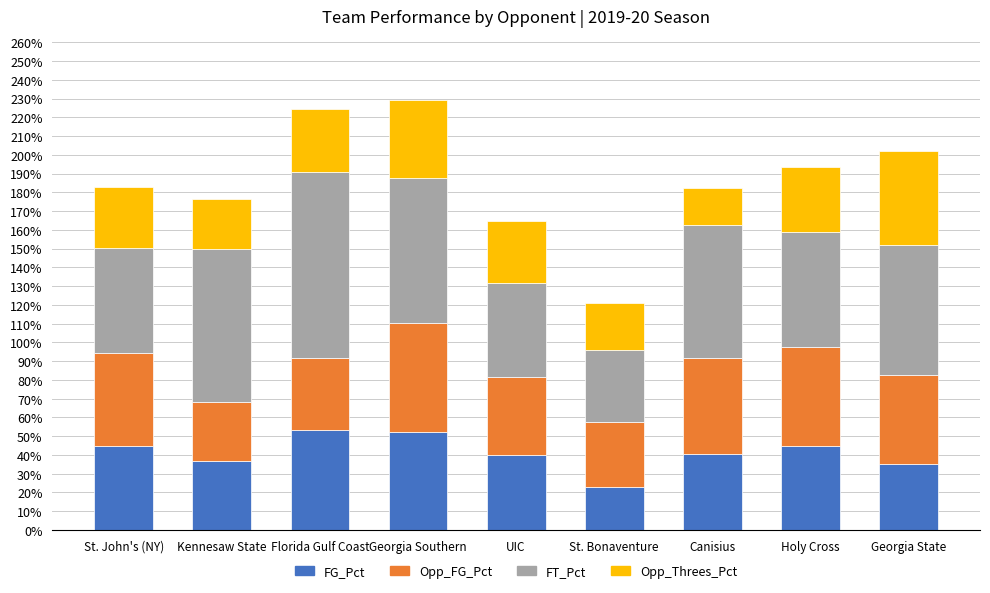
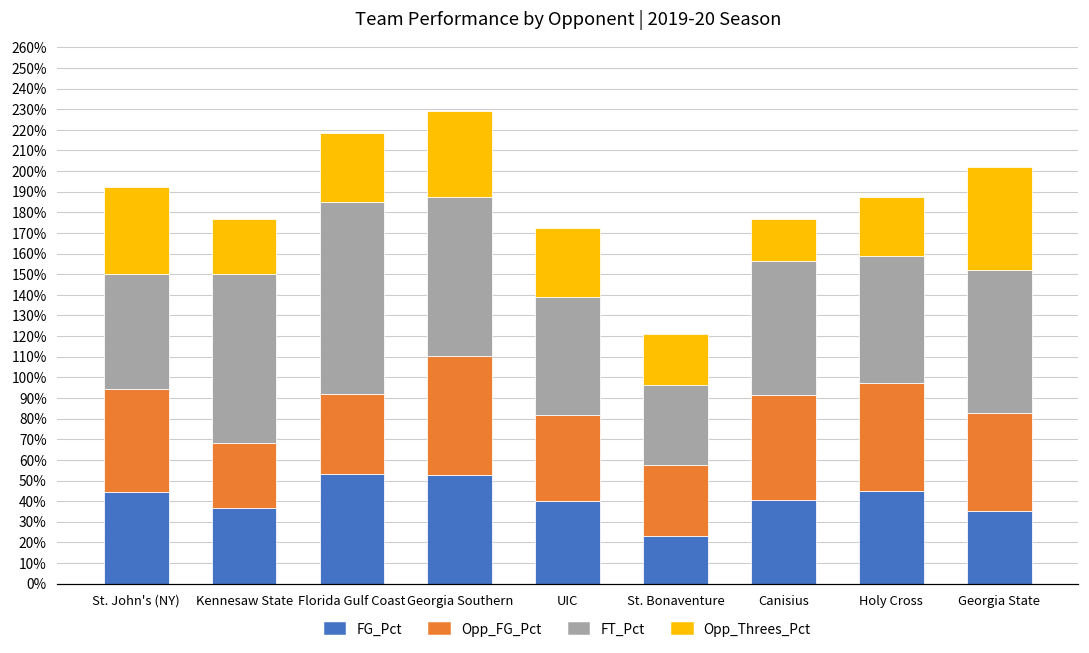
Opp_Threes_Pct, St. John's (NY): 33% -> 42%
FT_Pct, Florida Gulf Coast: 99% -> 93%
FT_Pct, UIC: 50% -> 57%
FT_Pct, Canisius: 71% -> 65%
Opp_Threes_Pct, Holy Cross: 35% -> 29%
